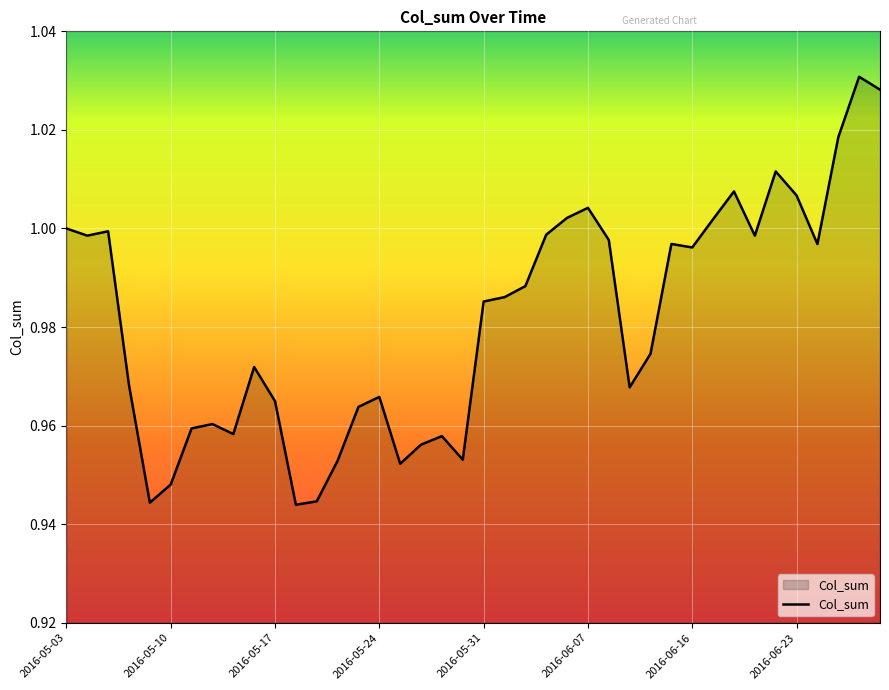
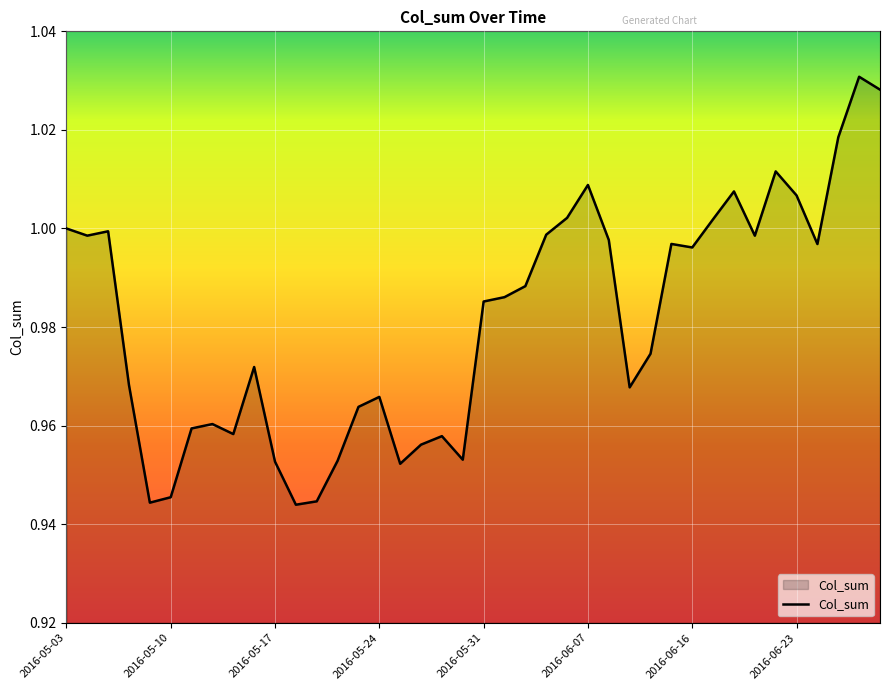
2016-05-10: 0.948 -> 0.945
2016-05-17: 0.965 -> 0.953
2016-06-07: 1.004 -> 1.009
